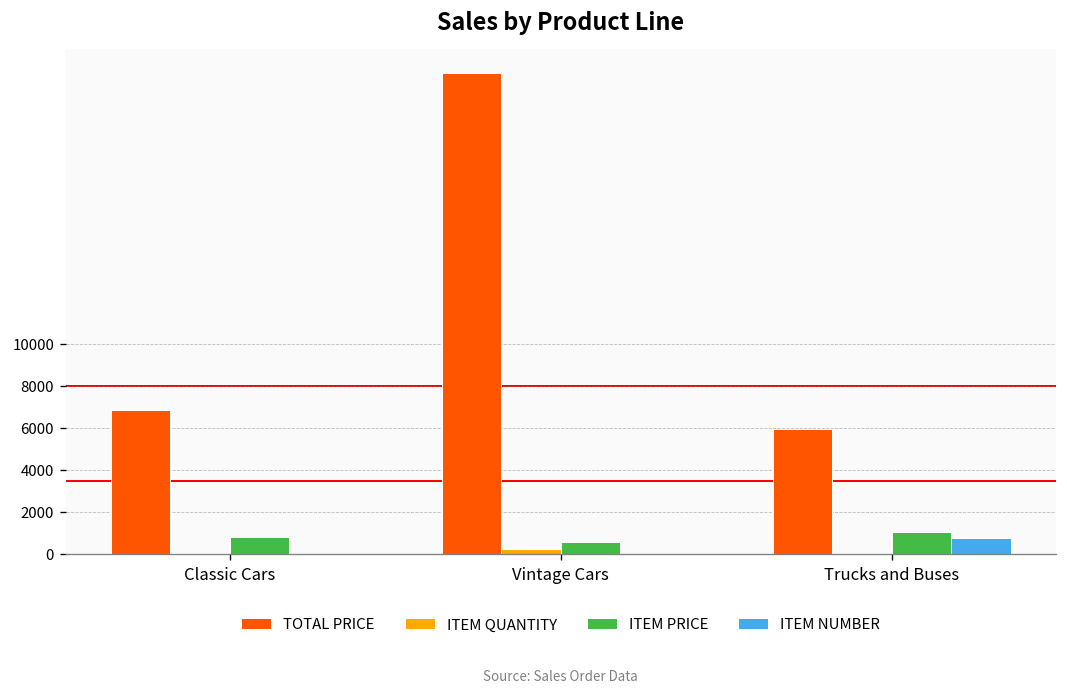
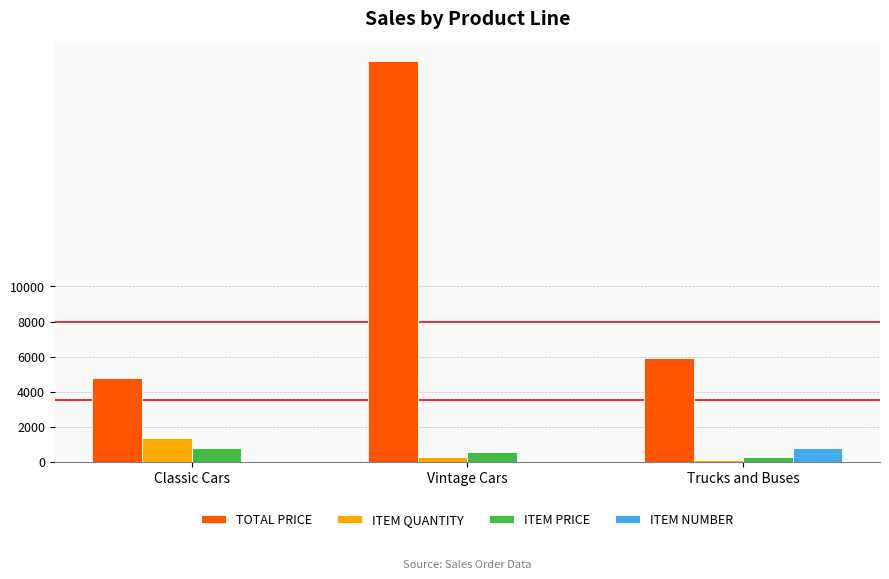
TOTAL PRICE, Classic Cars: 6900 -> 4800
ITEM QUANTITY, Classic Cars: 100 -> 1400
ITEM PRICE, Trucks and Buses: 1000 -> 300
